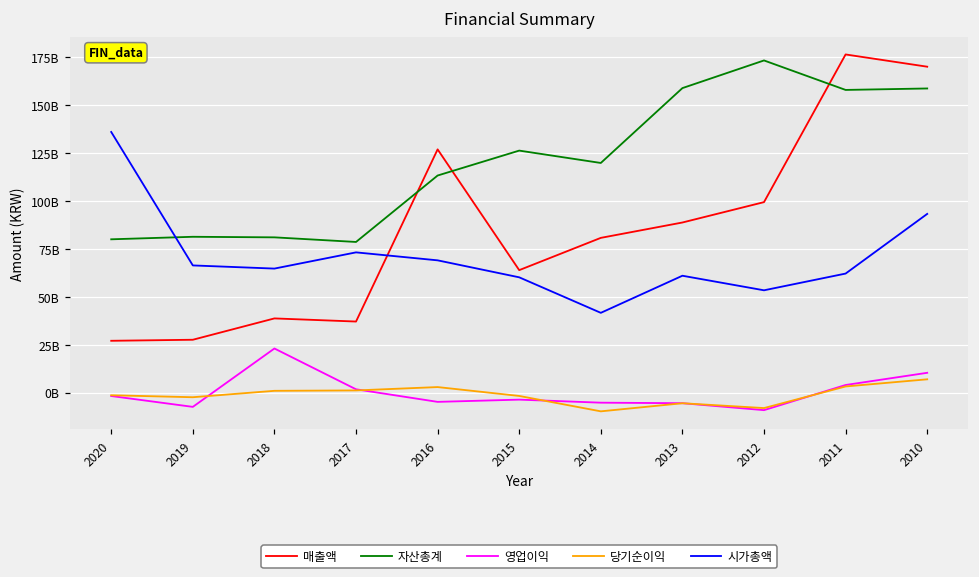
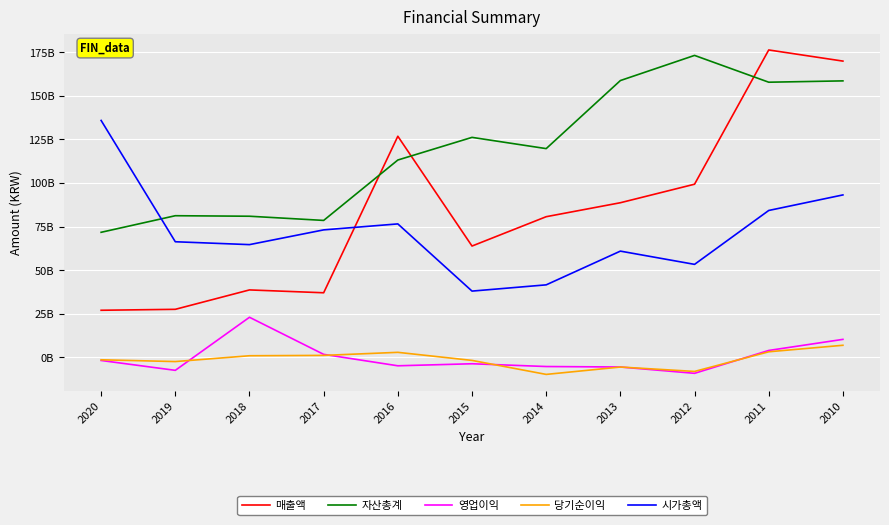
자산총계, 2020: 80000000000 -> 72000000000
시가총액, 2016: 69000000000 -> 77000000000
시가총액, 2015: 60000000000 -> 38000000000
시가총액, 2011: 62000000000 -> 84000000000
